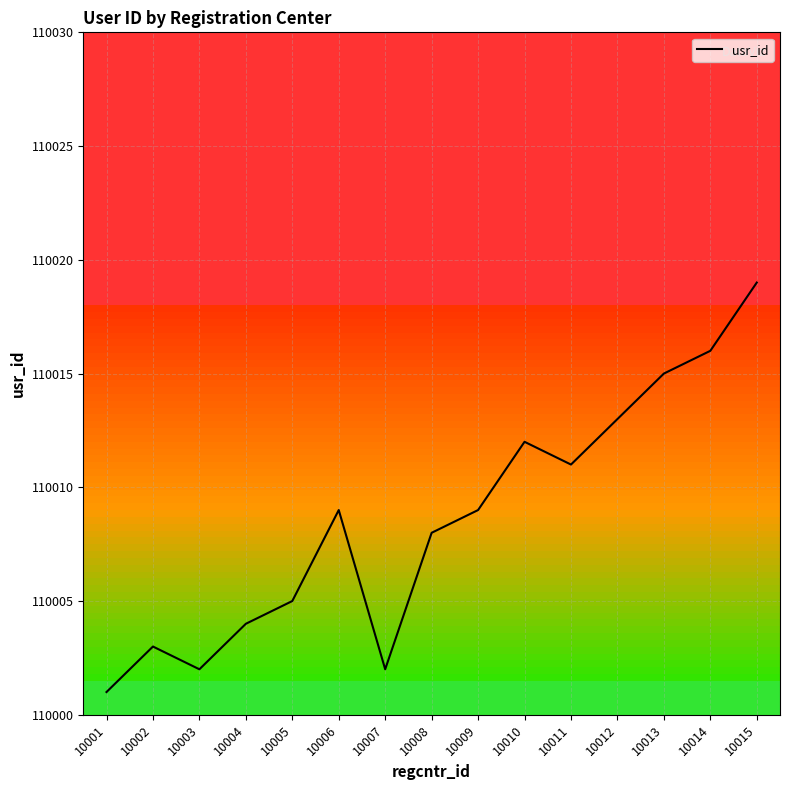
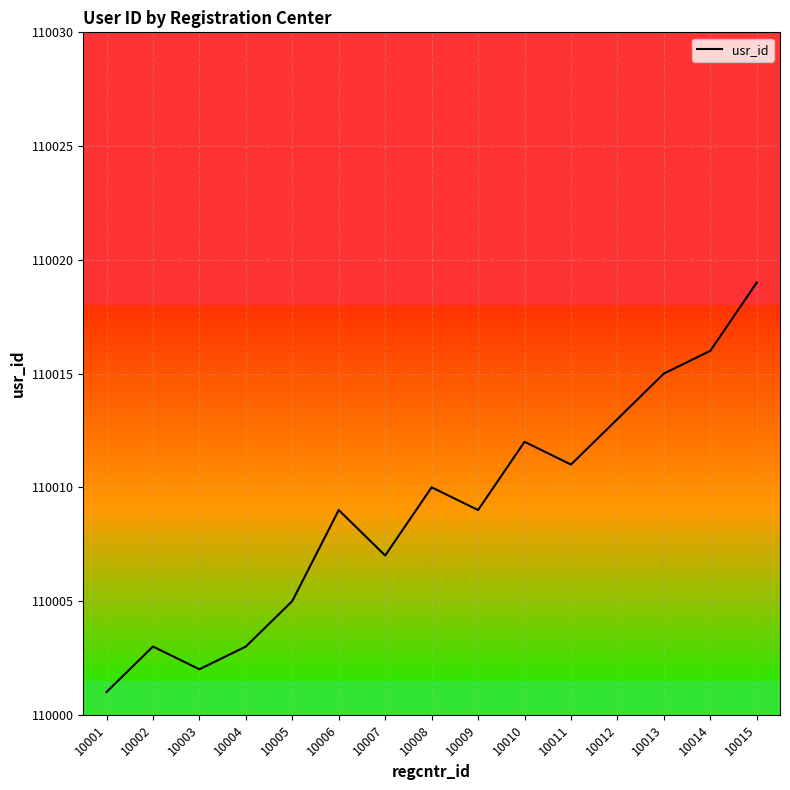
10004: 110004 -> 110003
10007: 110002 -> 110007
10008: 110008 -> 110010
